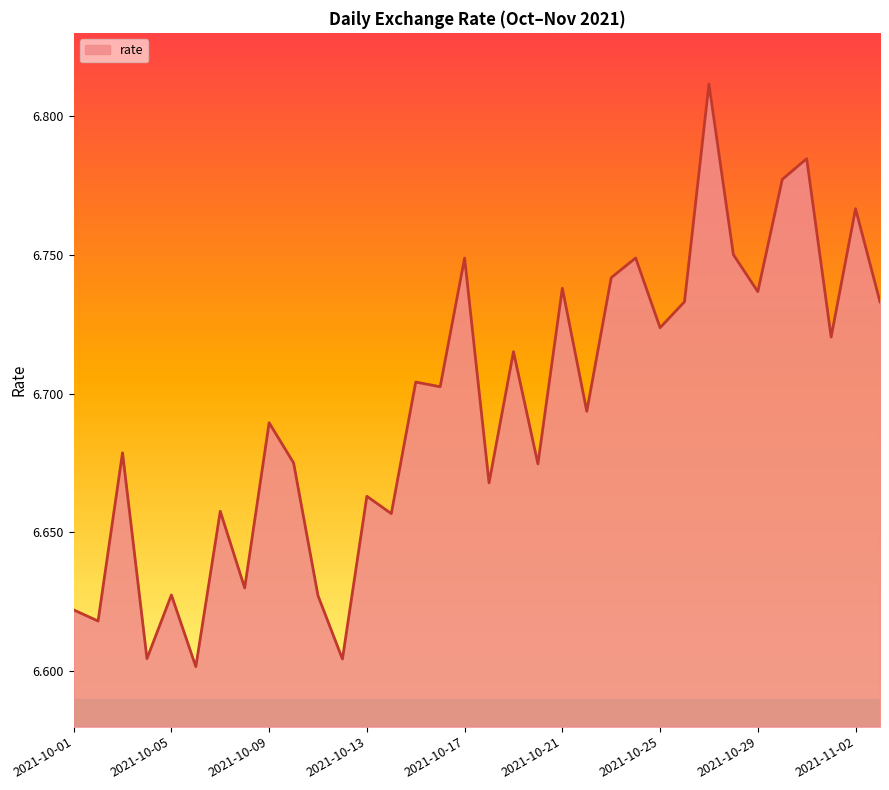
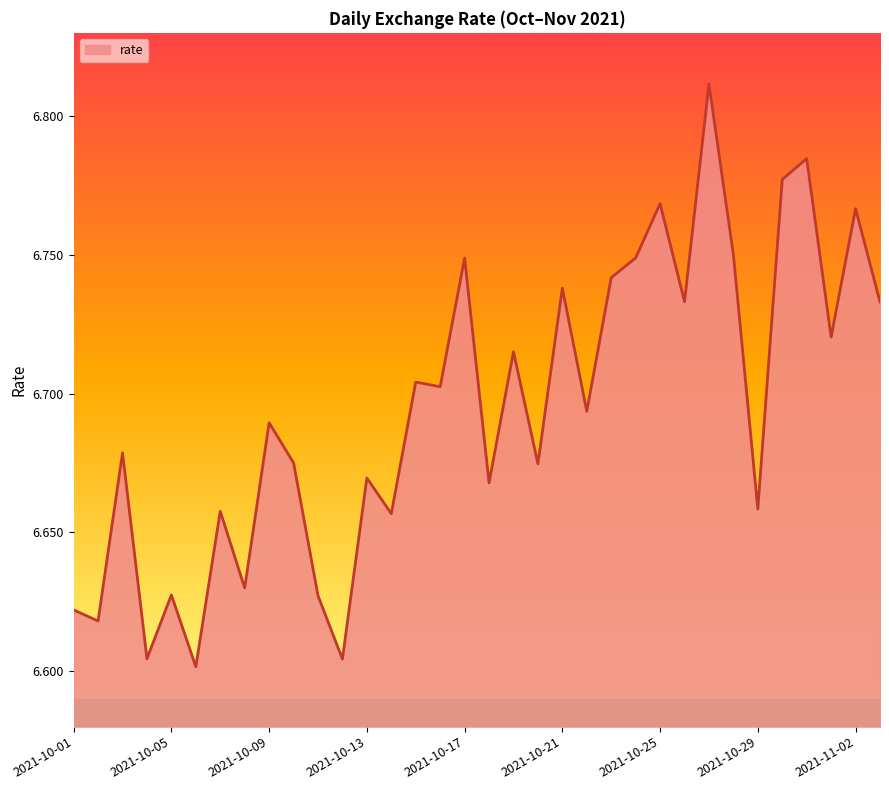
2021-10-13: 6.663 -> 6.670
2021-10-25: 6.724 -> 6.768
2021-10-29: 6.737 -> 6.658
